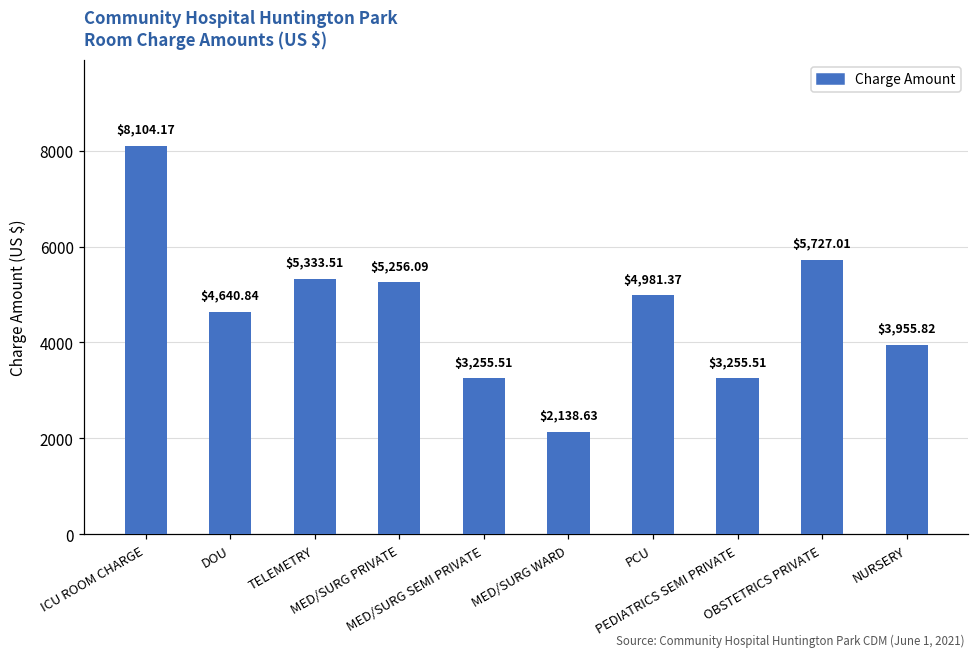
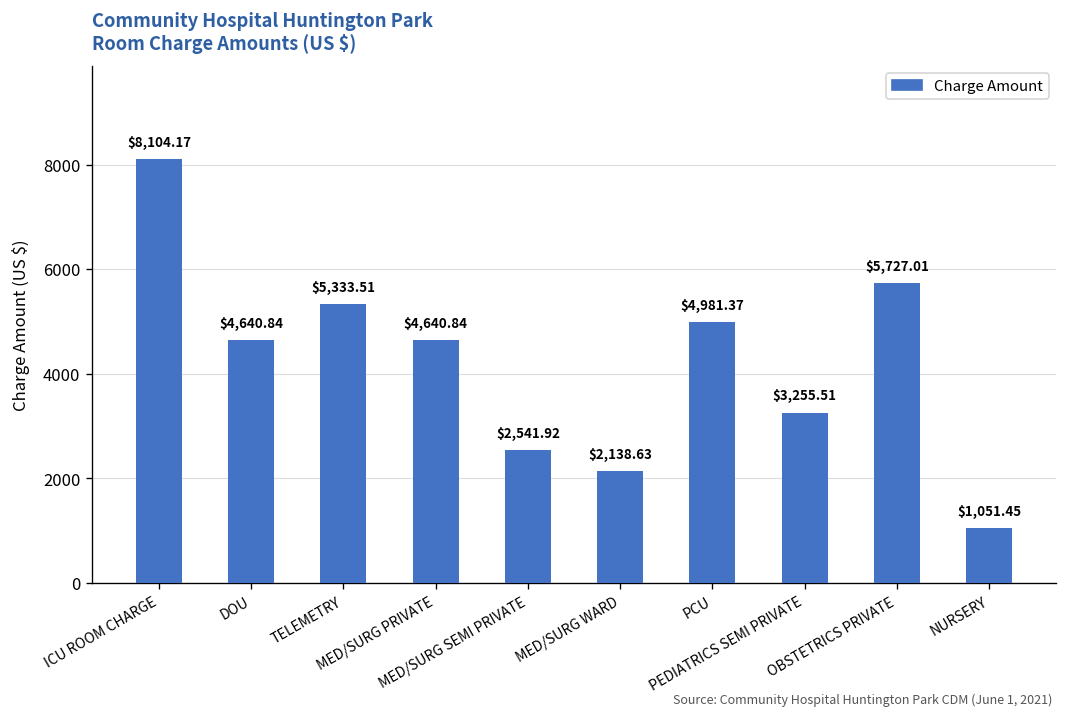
MED/SURG PRIVATE: $5,256.09 -> $4,640.84
MED/SURG SEMI PRIVATE: $3,255.51 -> $2,541.92
NURSERY: $3,955.82 -> $1,051.45
